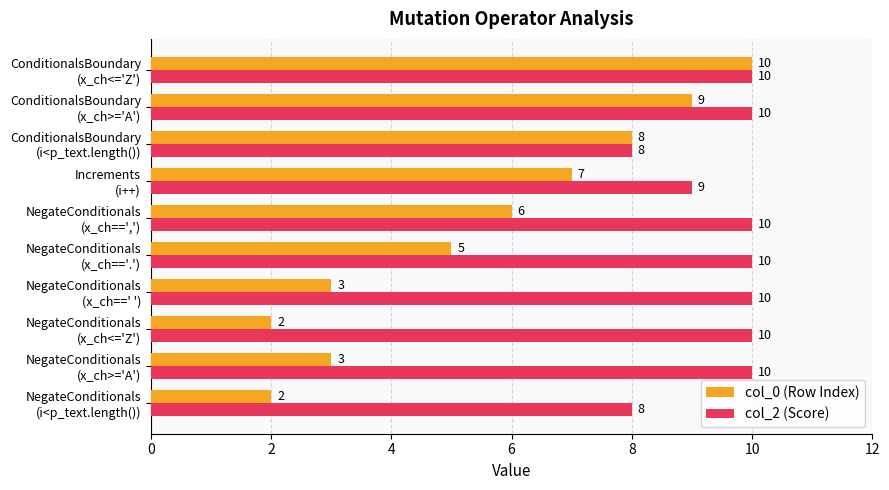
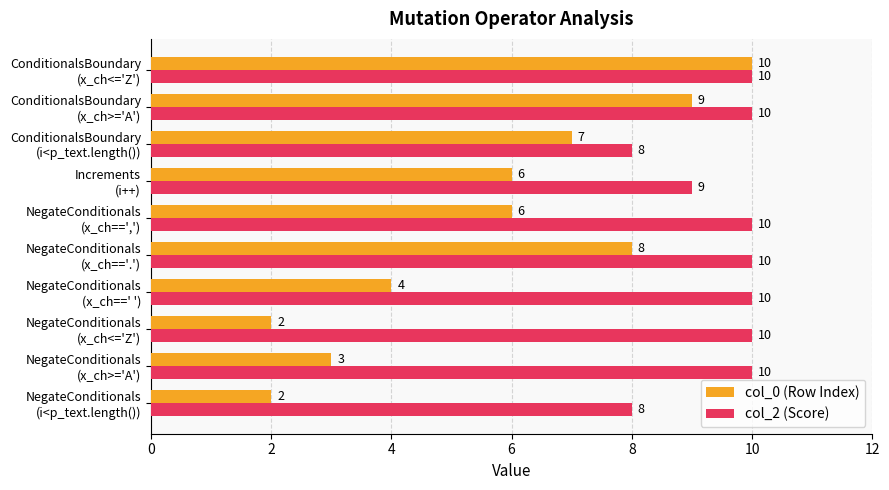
col_0 (Row Index), ConditionalsBoundary (i<p_text.length()): 8 -> 7
col_0 (Row Index), Increments (i++): 7 -> 6
col_0 (Row Index), NegateConditionals (x_ch=='.'): 5 -> 8
col_0 (Row Index), NegateConditionals (x_ch==' '): 3 -> 4
